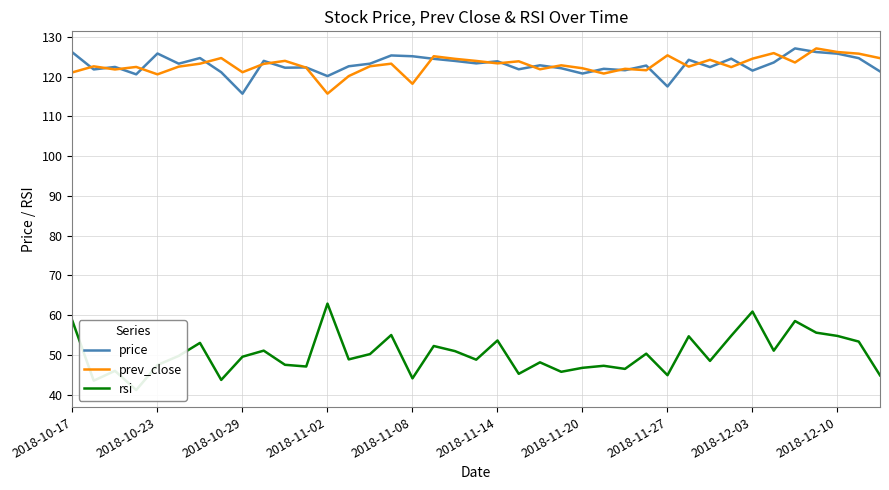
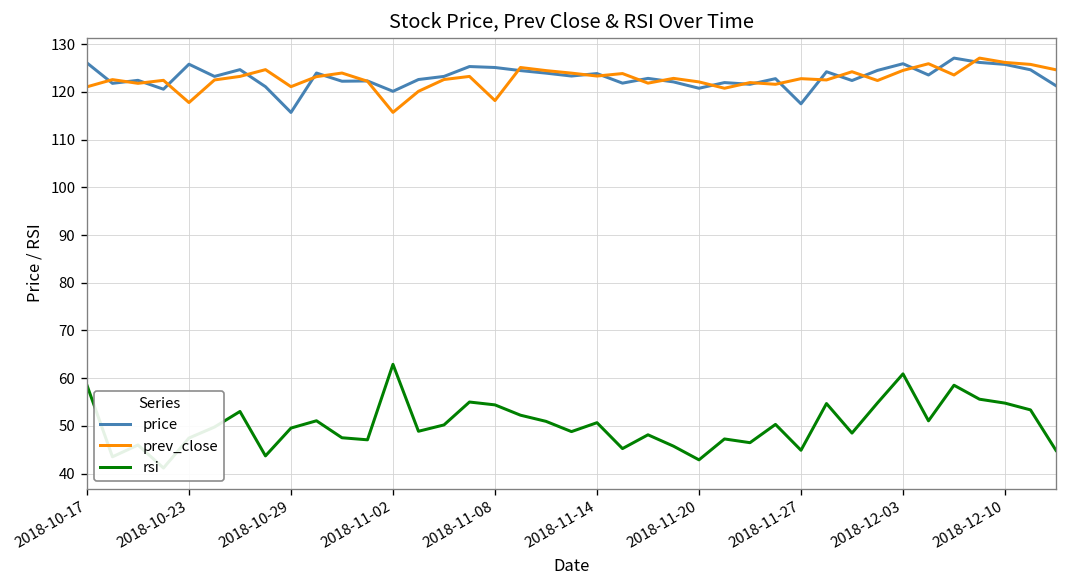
prev_close, 2018-10-23: 121 -> 118
rsi, 2018-11-08: 44 -> 54
rsi, 2018-11-14: 54 -> 51
rsi, 2018-11-20: 47 -> 43
prev_close, 2018-11-27: 125 -> 123
price, 2018-12-03: 122 -> 126
